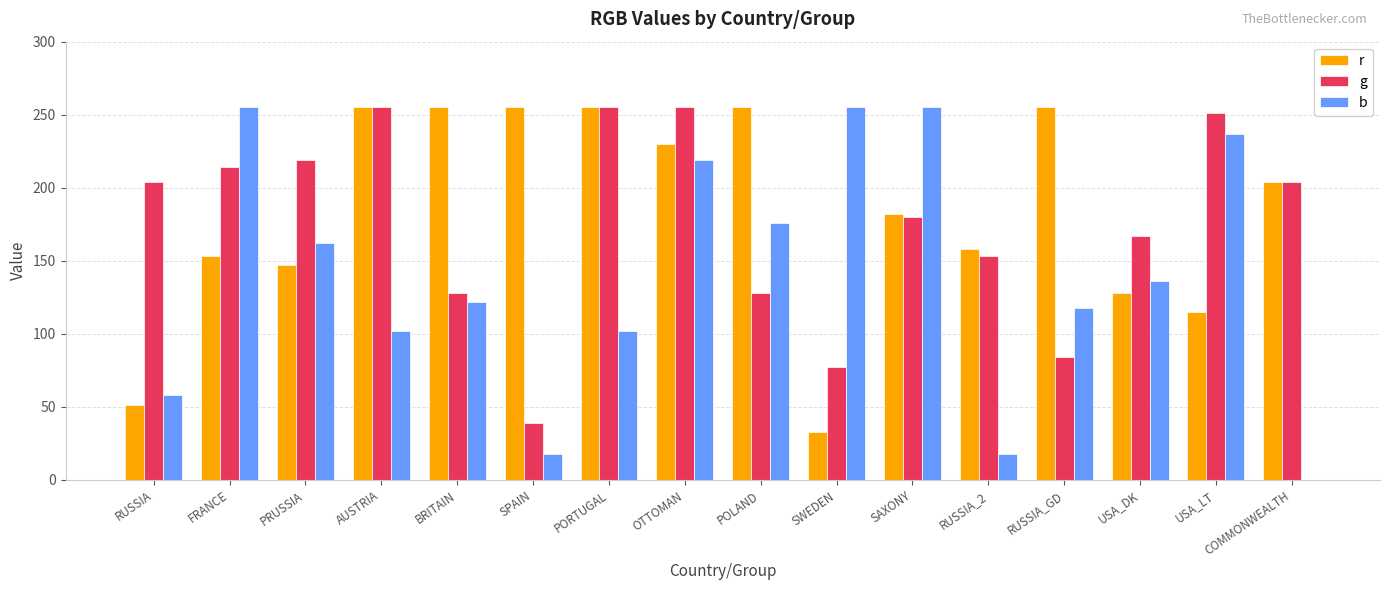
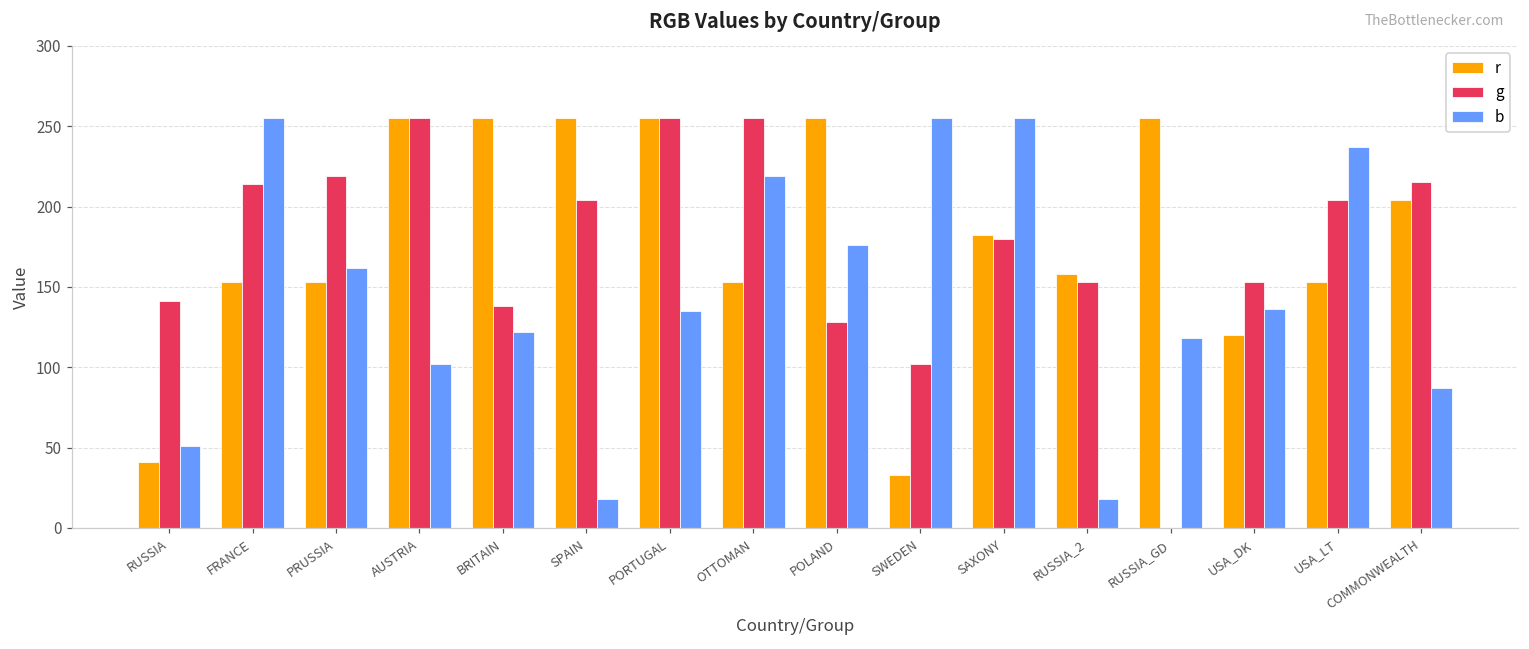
r, RUSSIA: 51 -> 41
g, RUSSIA: 204 -> 141
b, RUSSIA: 58 -> 51
r, PRUSSIA: 147 -> 153
g, BRITAIN: 128 -> 138
g, SPAIN: 39 -> 204
b, PORTUGAL: 102 -> 135
r, OTTOMAN: 230 -> 153
g, SWEDEN: 77 -> 102
g, RUSSIA_GD: 84 -> 0
r, USA_DK: 128 -> 120
g, USA_DK: 167 -> 153
r, USA_LT: 115 -> 153
g, USA_LT: 251 -> 204
g, COMMONWEALTH: 204 -> 215
b, COMMONWEALTH: 0 -> 87
